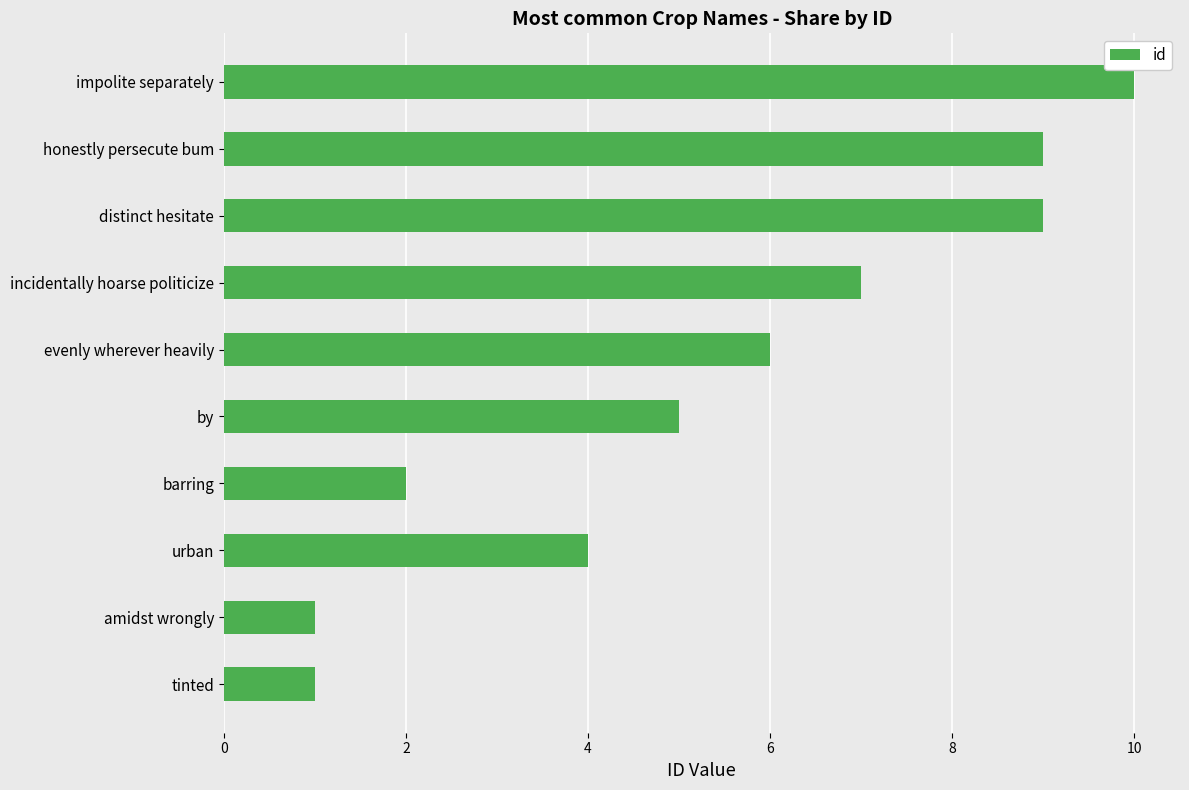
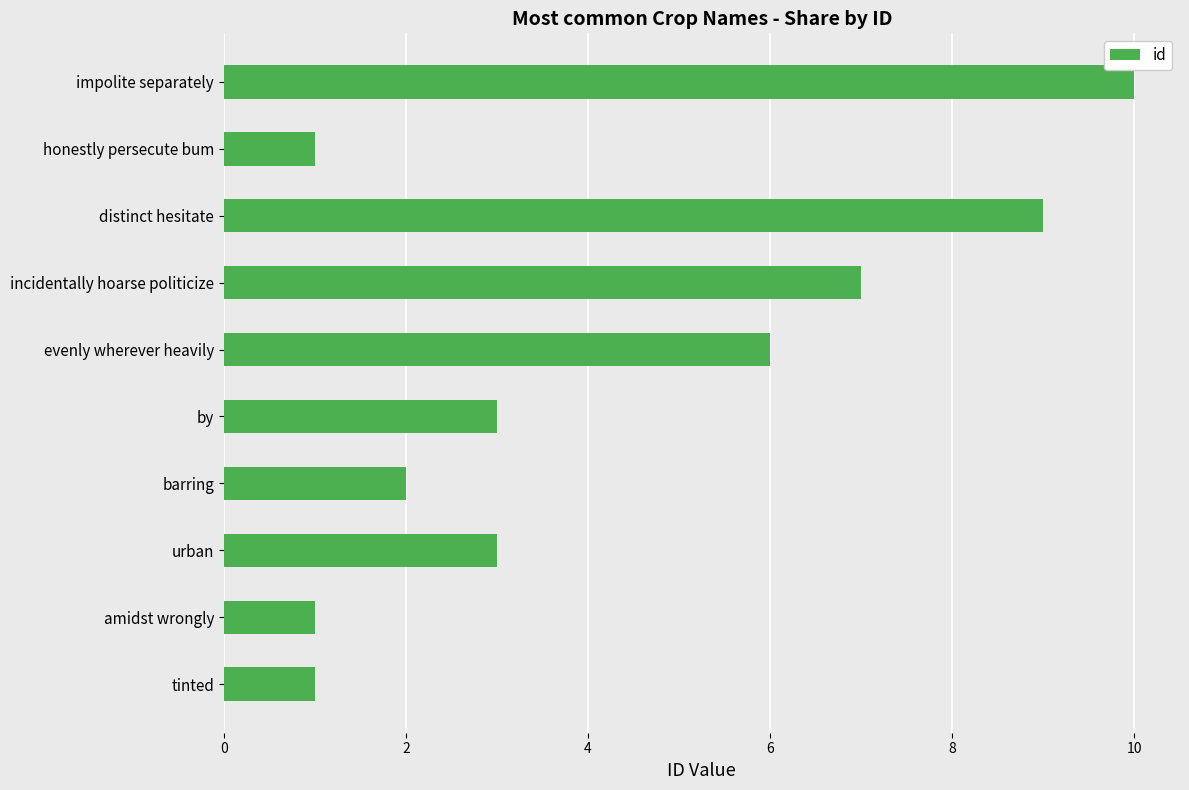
honestly persecute bum: 9 -> 1
by: 5 -> 3
urban: 4 -> 3
